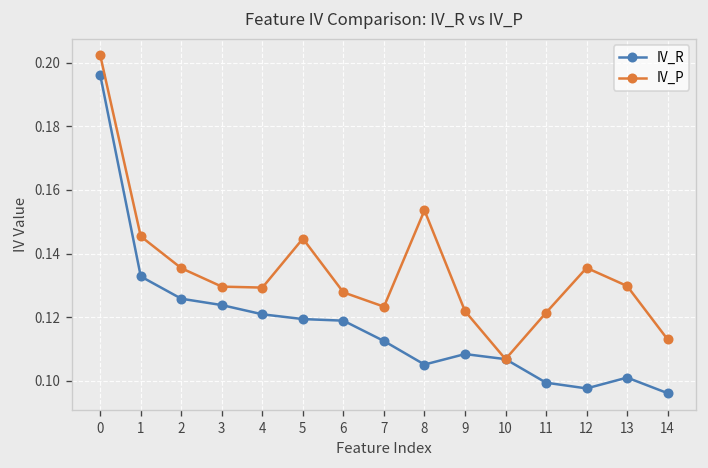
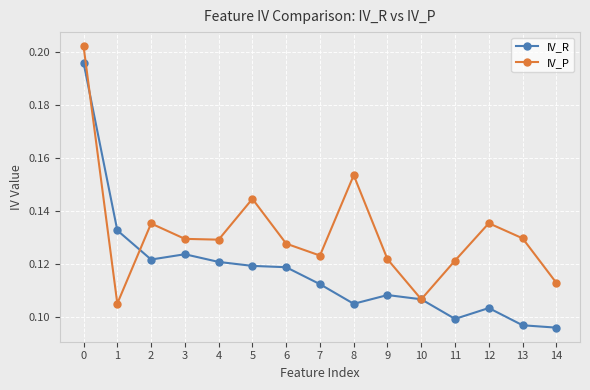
IV_P, 1: 0.145 -> 0.105
IV_R, 2: 0.126 -> 0.122
IV_R, 12: 0.098 -> 0.104
IV_R, 13: 0.101 -> 0.097
